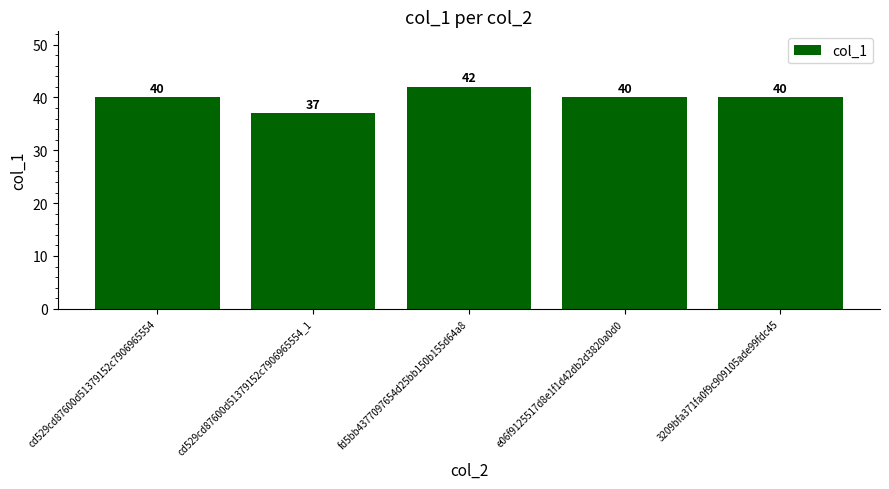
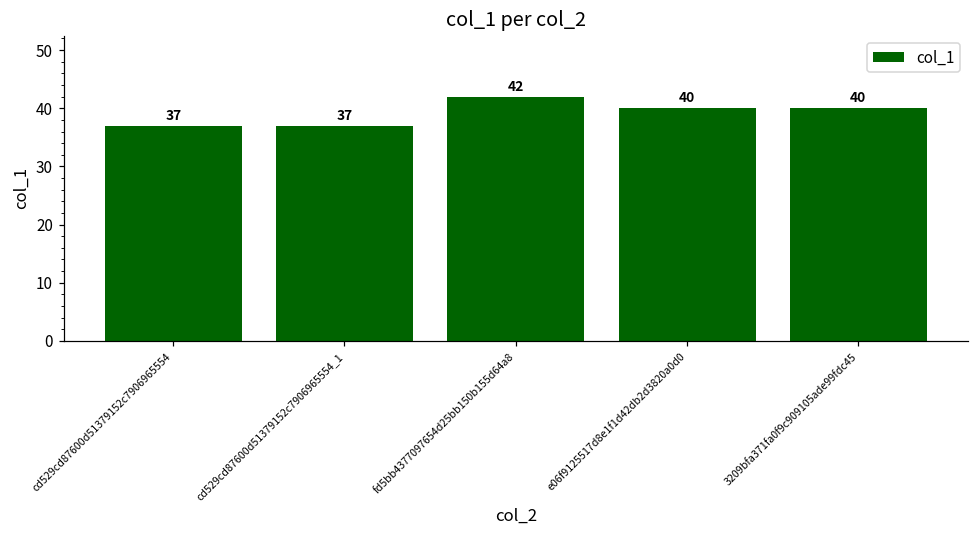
cd529cd87600d51379152c7906965554: 40 -> 37
